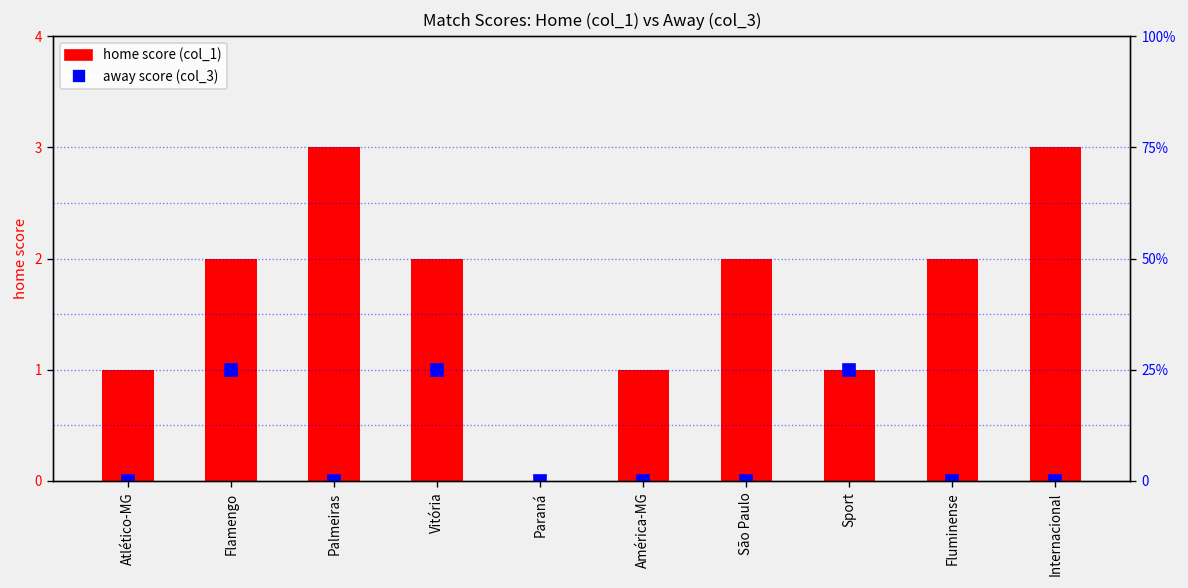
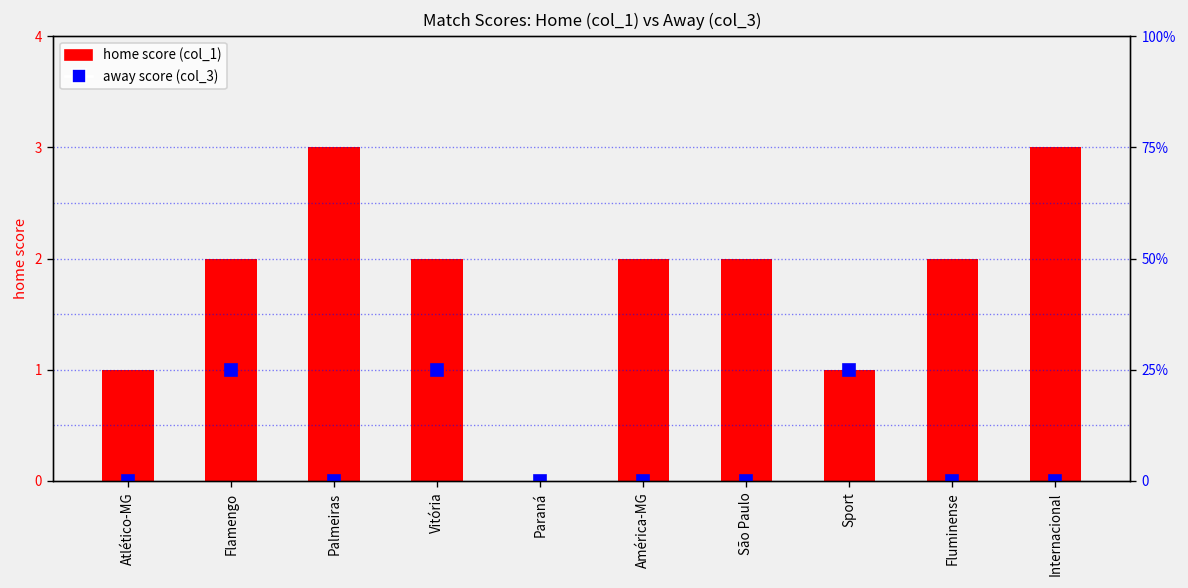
home score (col_1), América-MG: 1 -> 2
